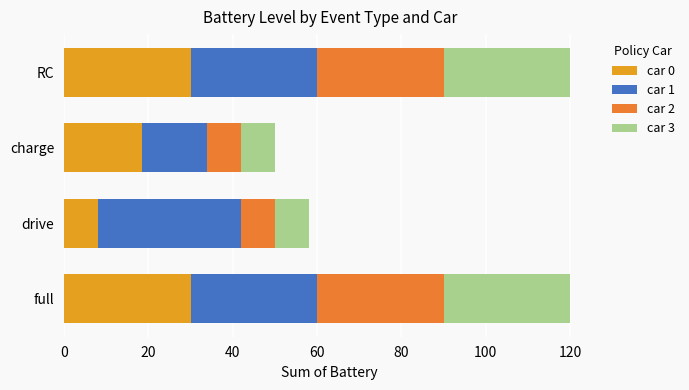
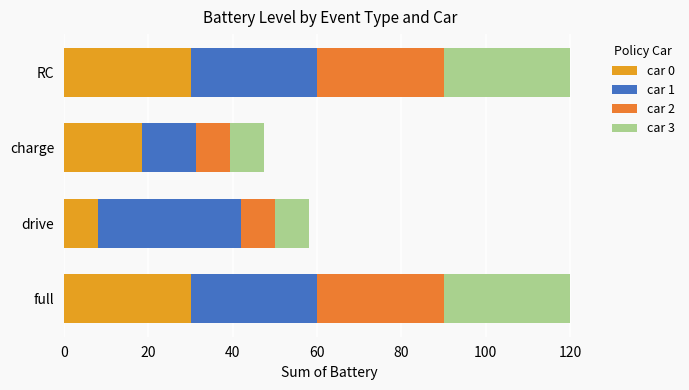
car 1, charge: 16 -> 13
